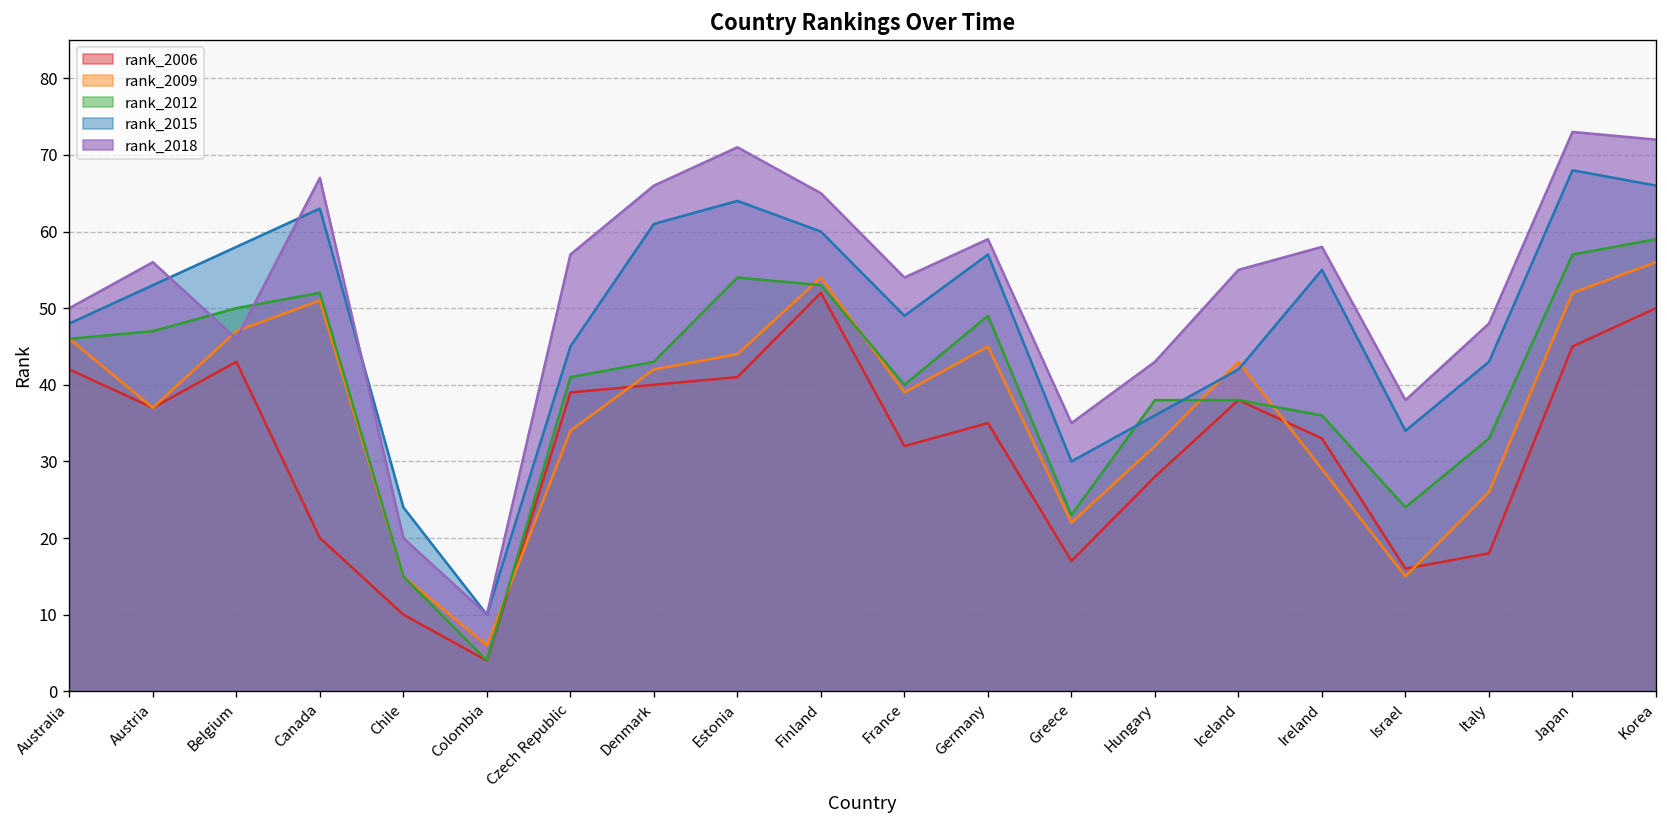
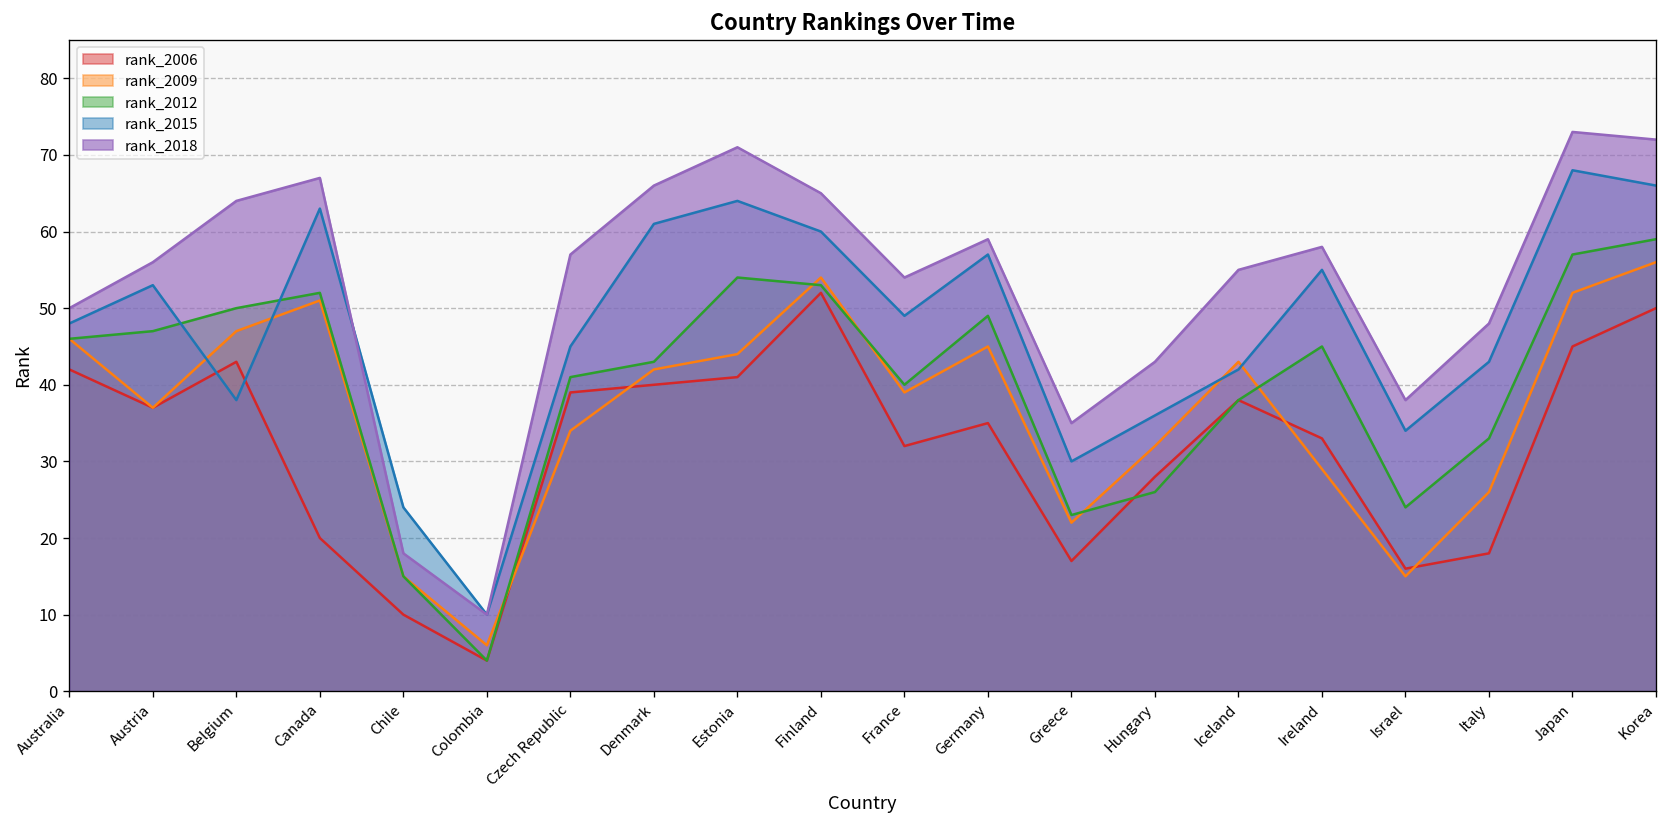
rank_2015, Belgium: 58 -> 38
rank_2018, Belgium: 46 -> 64
rank_2018, Chile: 20 -> 18
rank_2012, Hungary: 38 -> 26
rank_2012, Ireland: 36 -> 45
